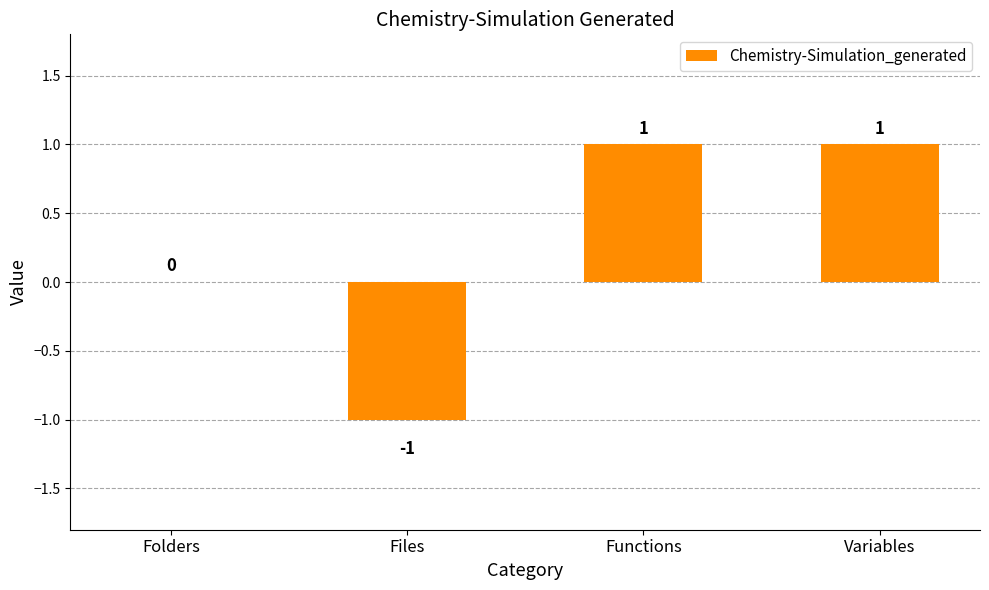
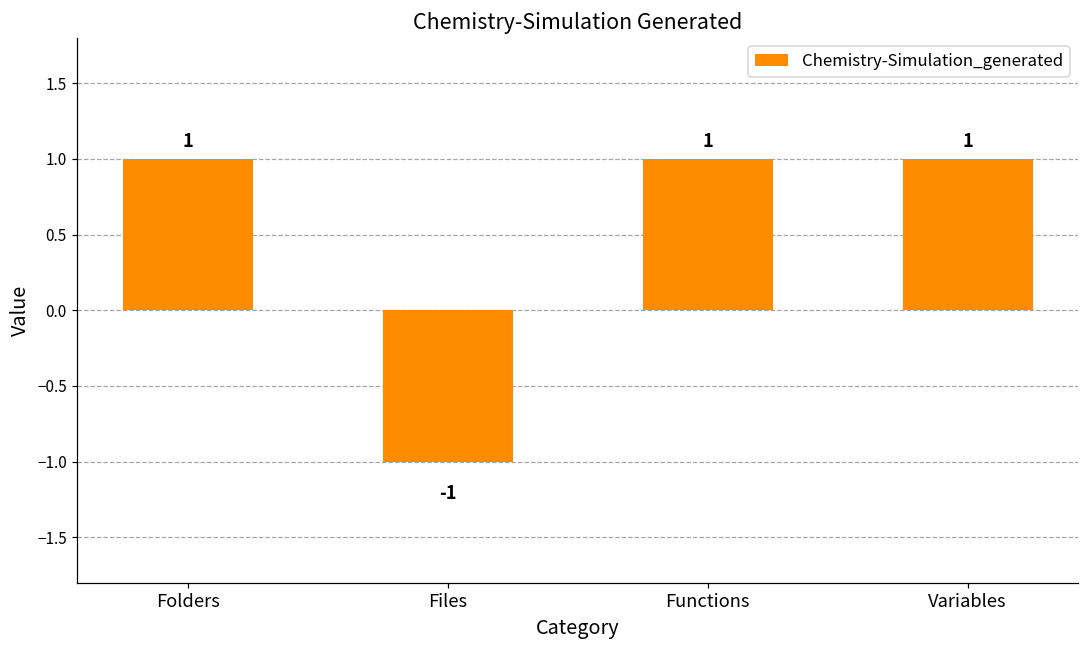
Folders: 0 -> 1
